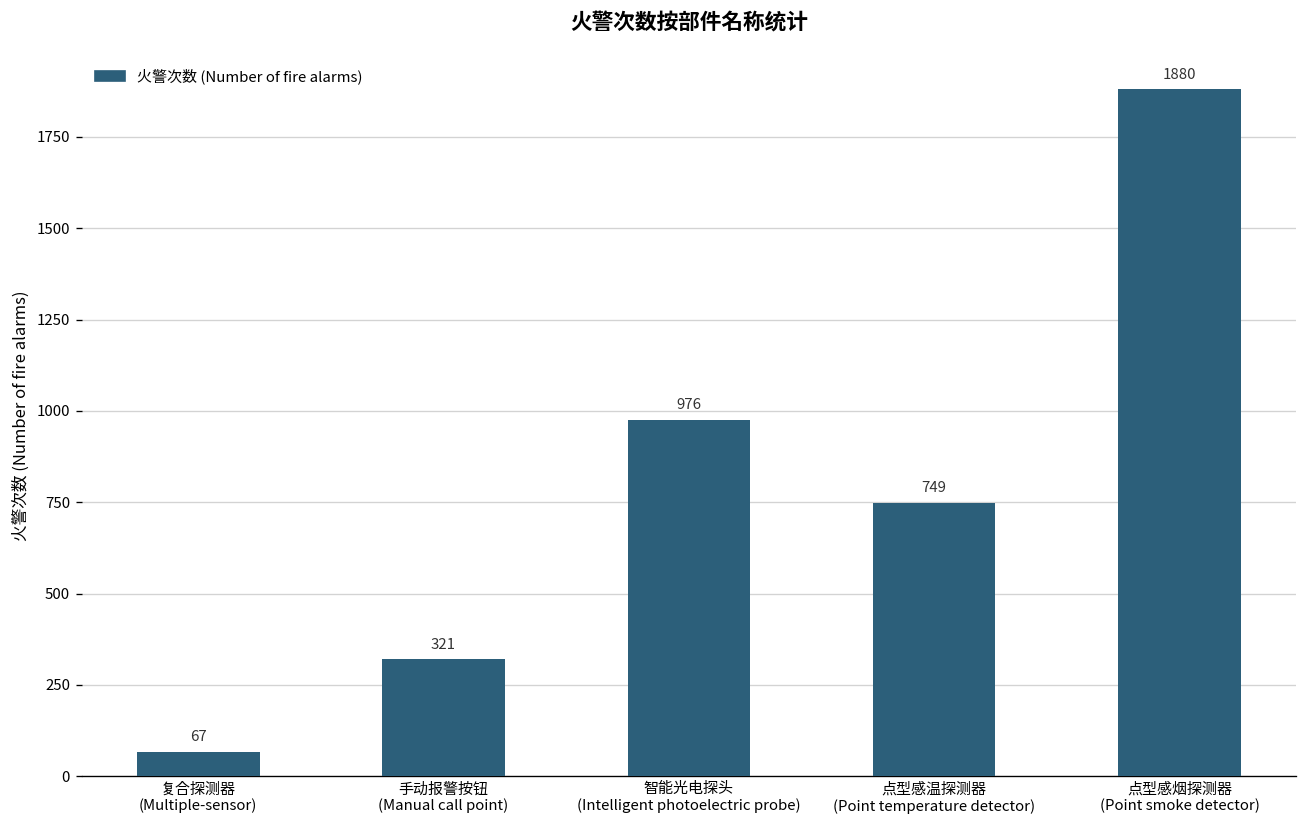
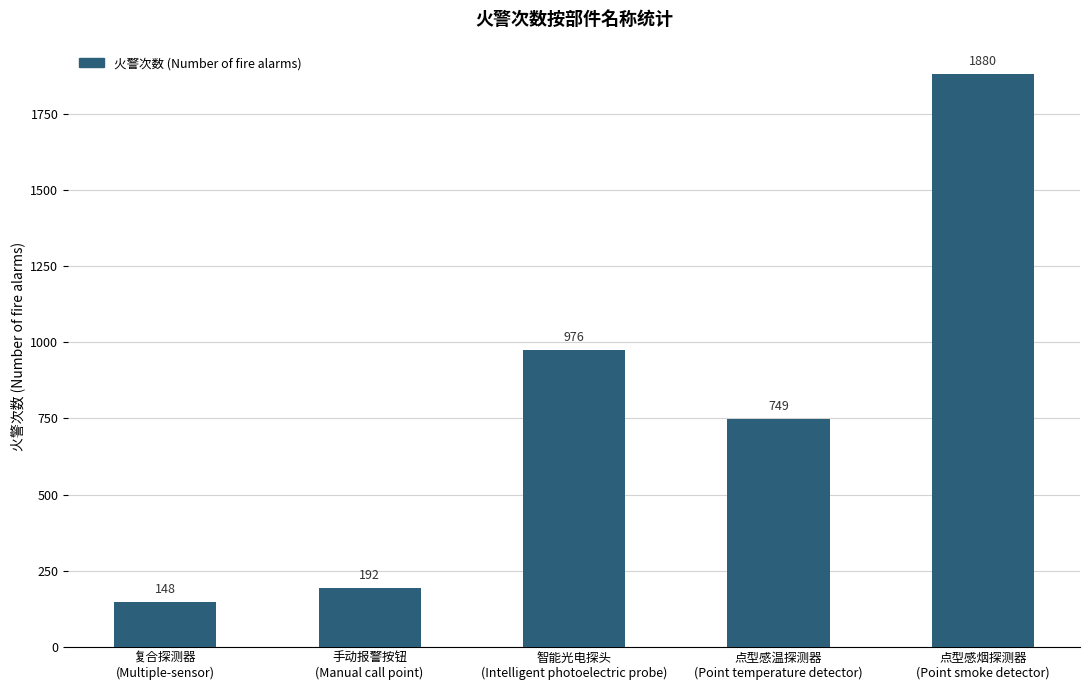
复合探测器 (Multiple-sensor): 67 -> 148
手动报警按钮 (Manual call point): 321 -> 192
